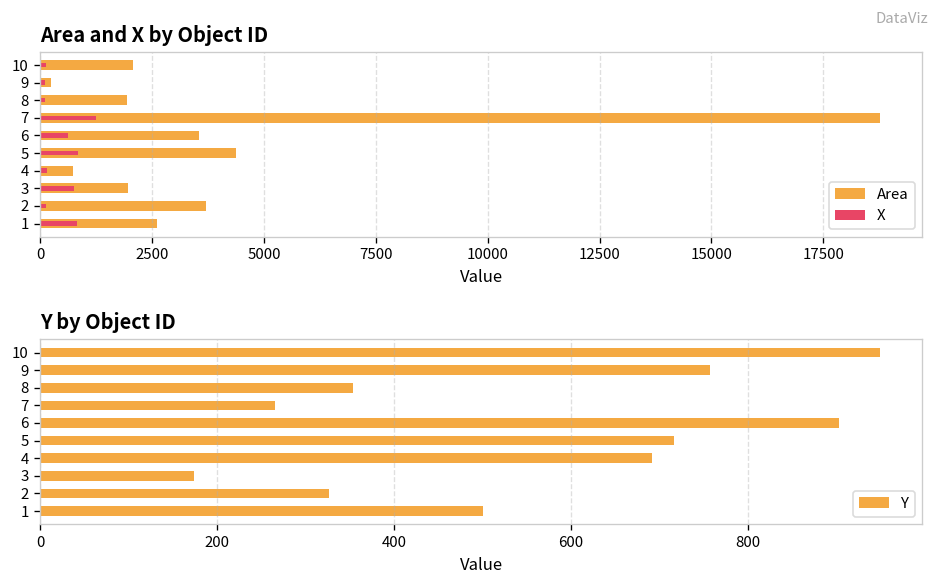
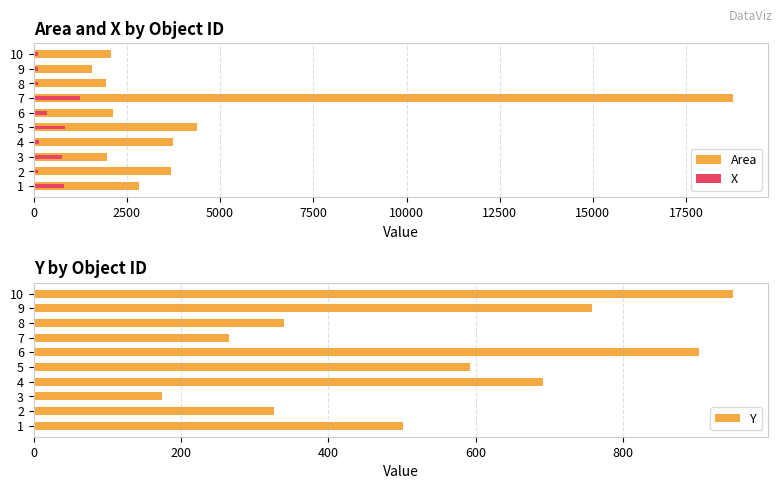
Area and X by Object ID, Area, 9: 200 -> 1600
Area and X by Object ID, Area, 6: 3500 -> 2100
Area and X by Object ID, X, 6: 600 -> 400
Area and X by Object ID, Area, 4: 700 -> 3700
Area and X by Object ID, Area, 1: 2600 -> 2800
Y by Object ID, 8: 350 -> 340
Y by Object ID, 5: 720 -> 590
